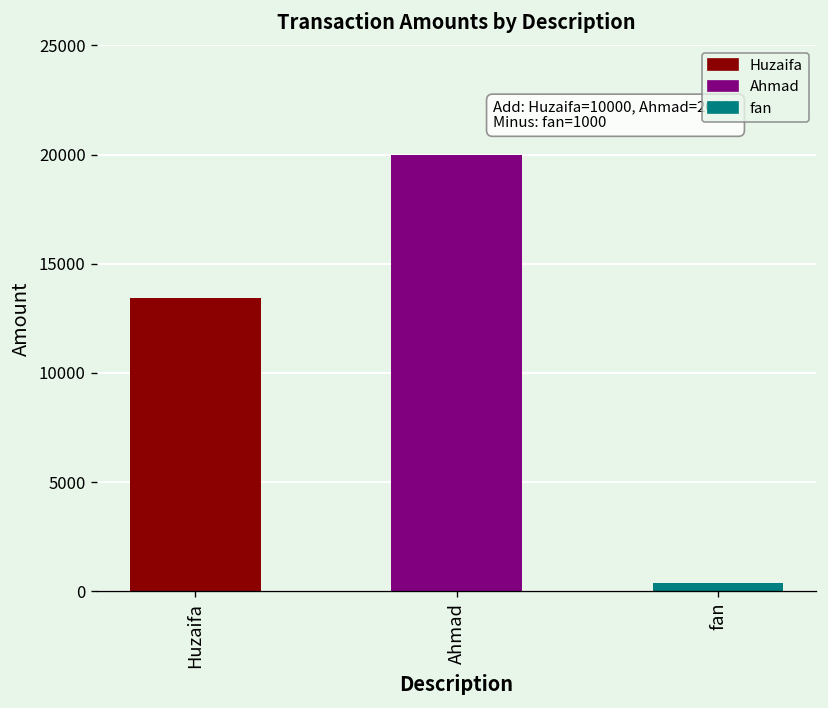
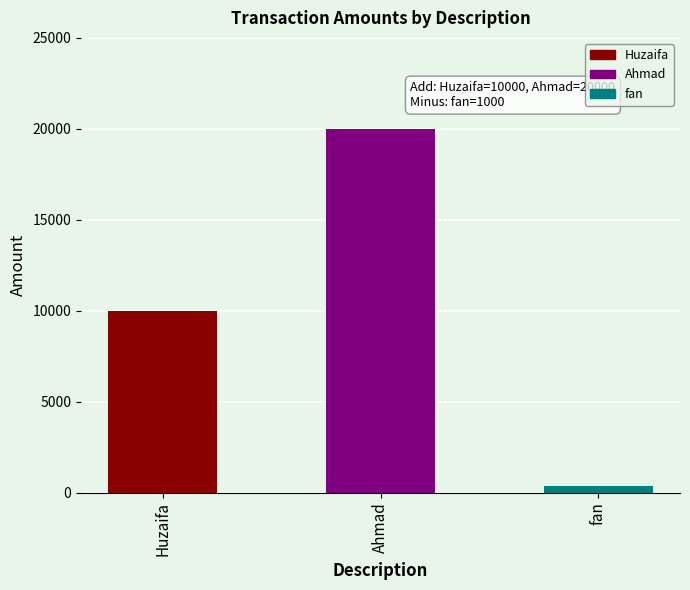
Huzaifa: 13400 -> 10000
